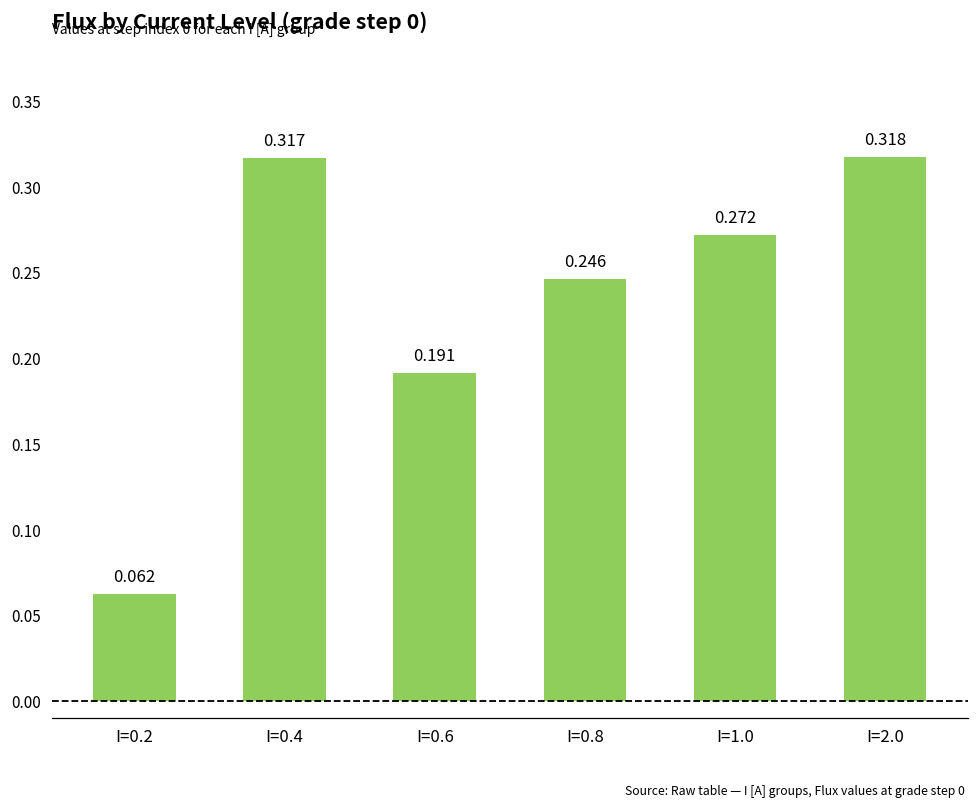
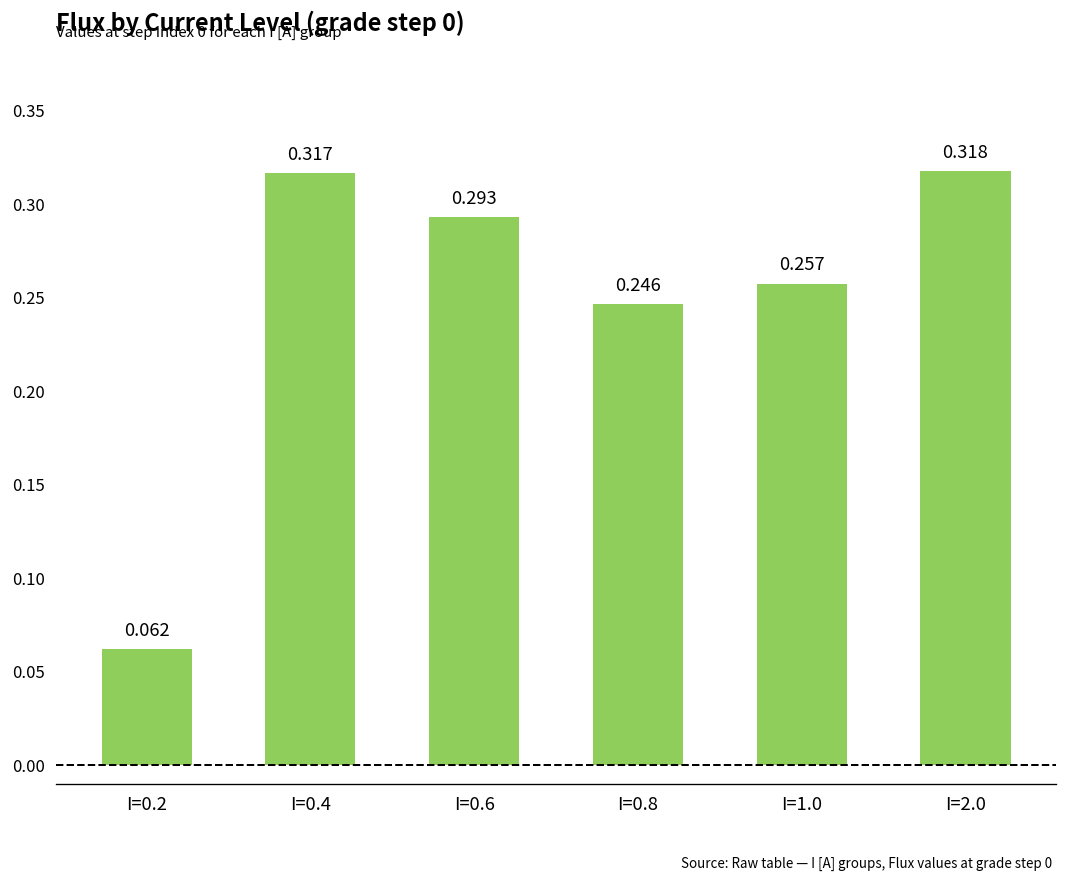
I=0.6: 0.191 -> 0.293
I=1.0: 0.272 -> 0.257
